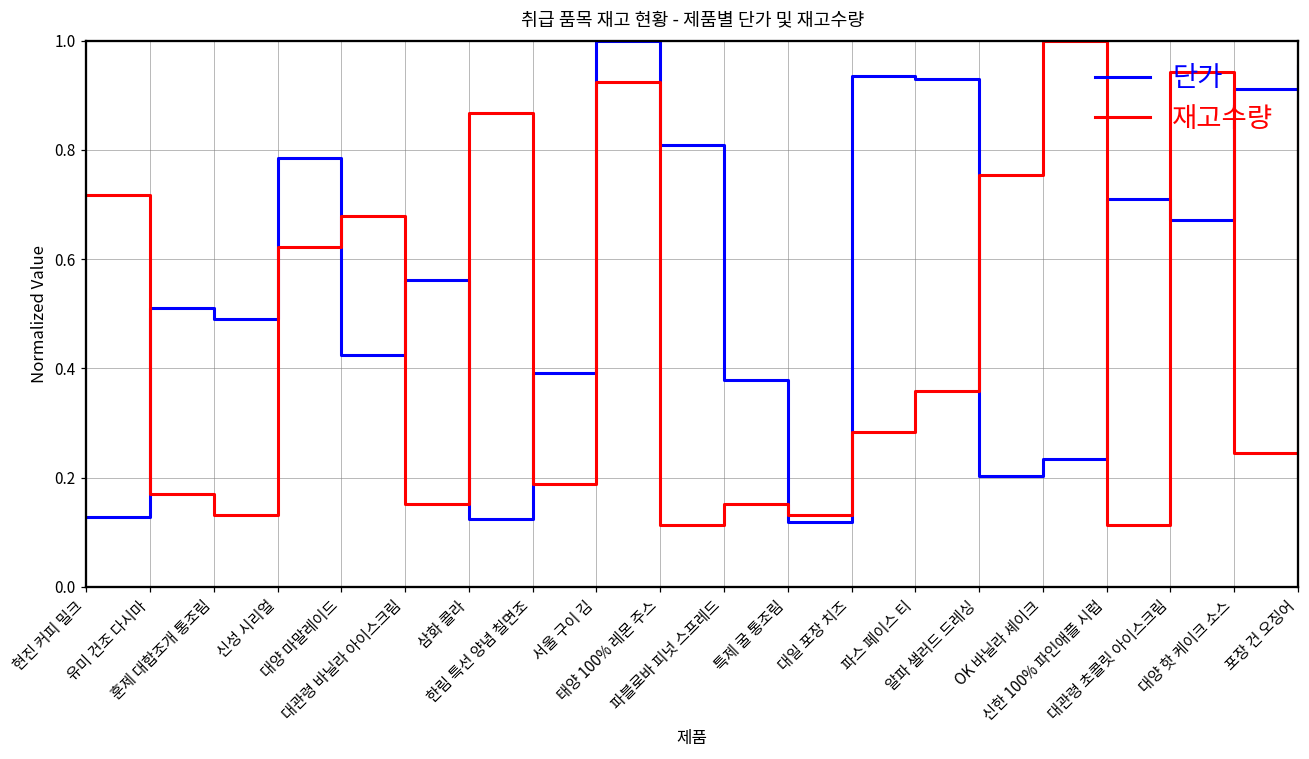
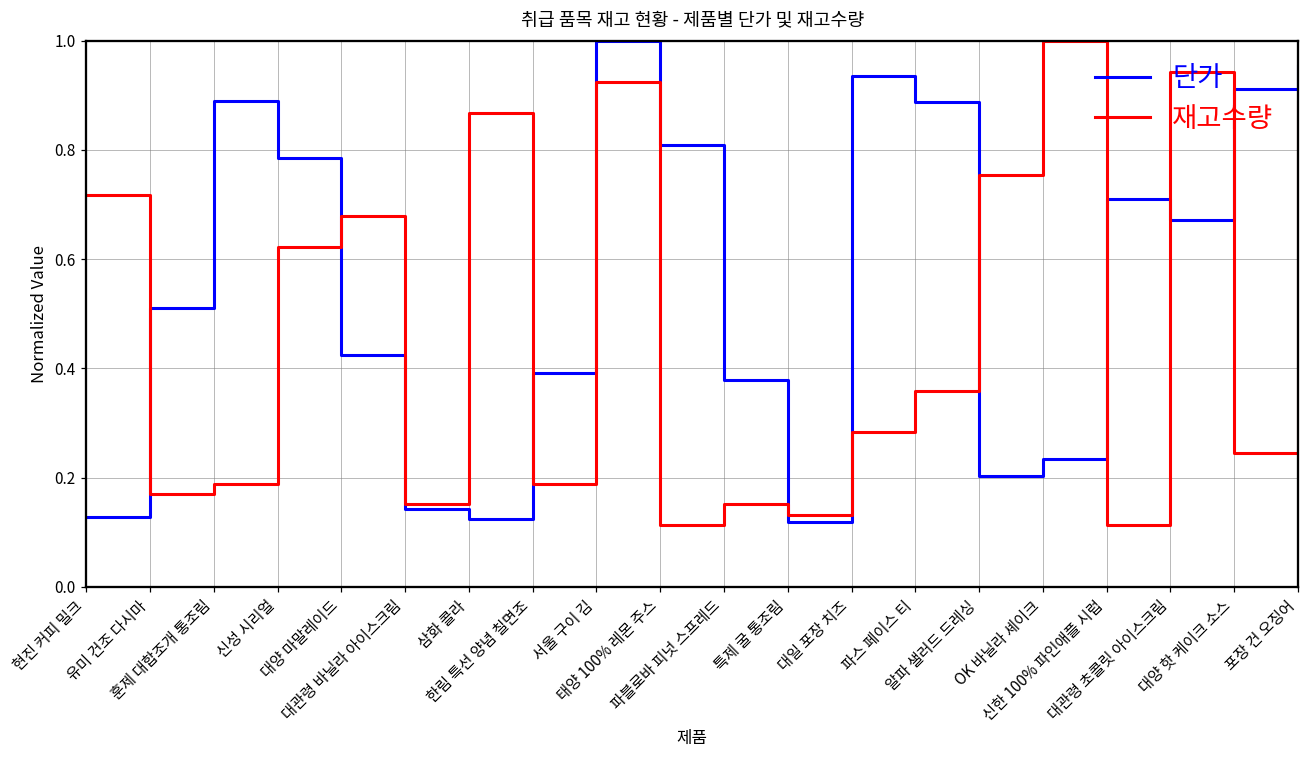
단가, 훈제 대합조개 통조림: 0.49 -> 0.89
재고수량, 훈제 대합조개 통조림: 0.13 -> 0.19
단가, 대관령 바닐라 아이스크림: 0.56 -> 0.14
단가, 파스 페이스 티: 0.93 -> 0.89
